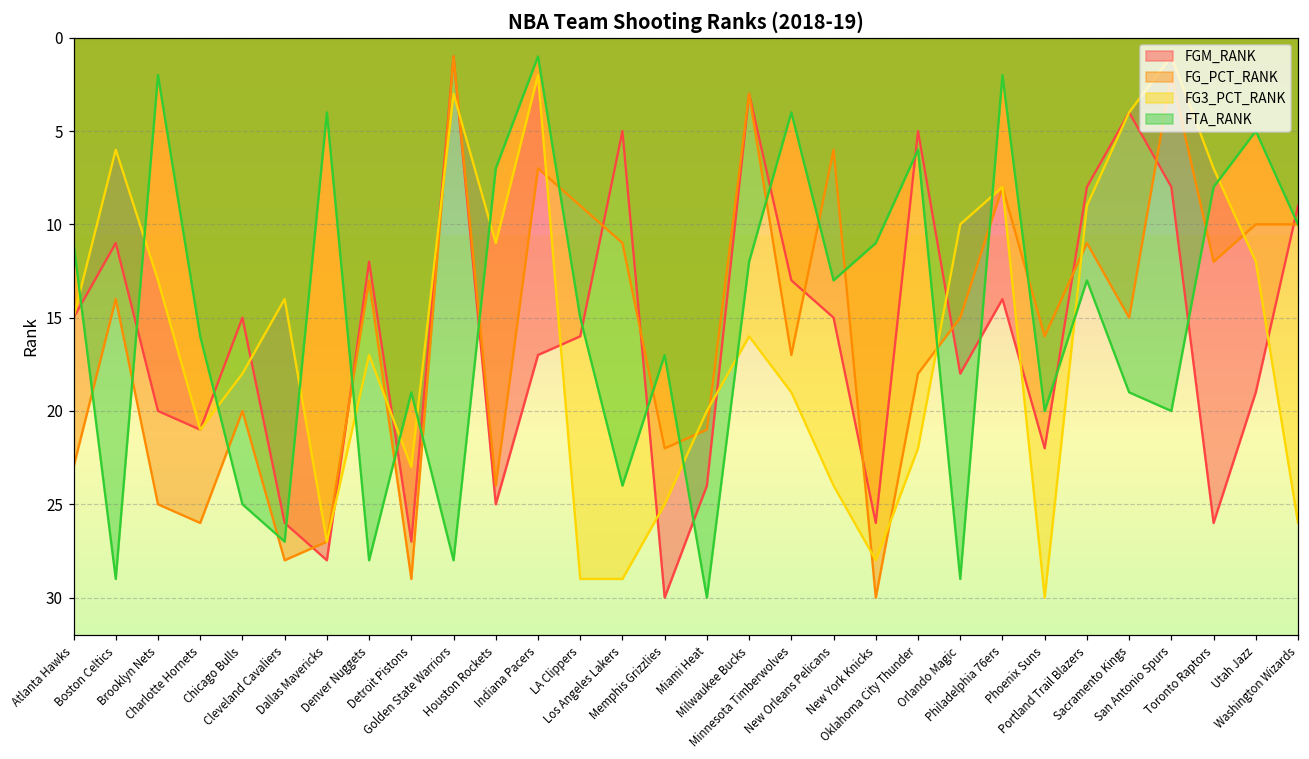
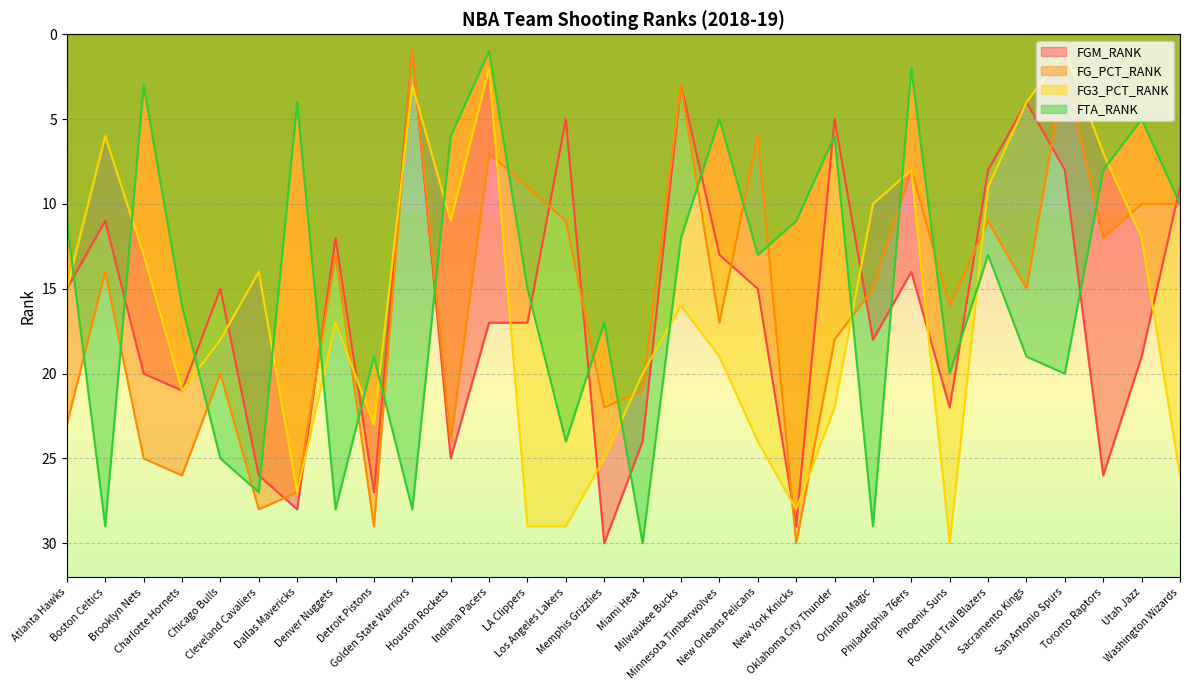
FTA_RANK, Brooklyn Nets: 2 -> 3
FTA_RANK, Houston Rockets: 7 -> 6
FGM_RANK, LA Clippers: 16 -> 17
FTA_RANK, Minnesota Timberwolves: 4 -> 5
FGM_RANK, New York Knicks: 26 -> 29
